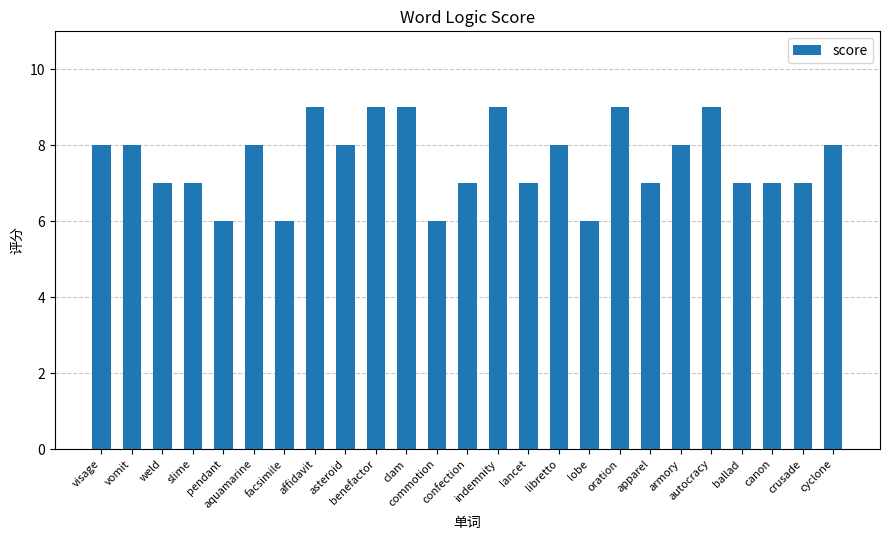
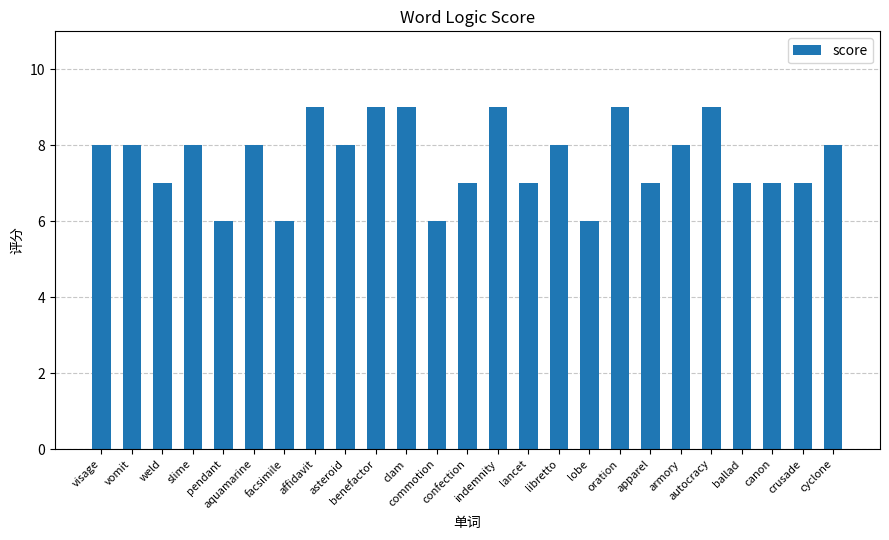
slime: 7 -> 8
